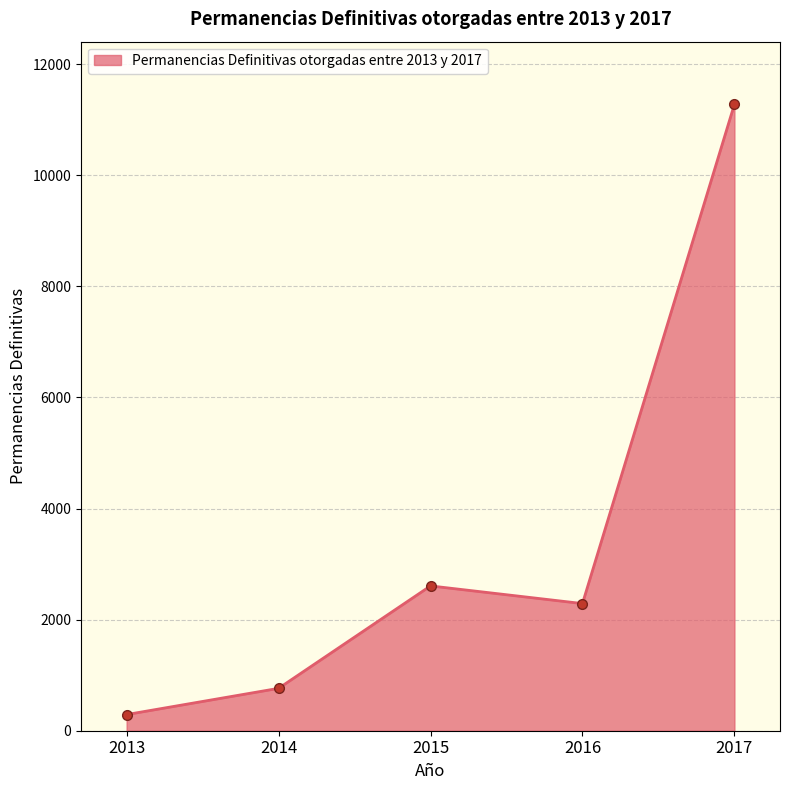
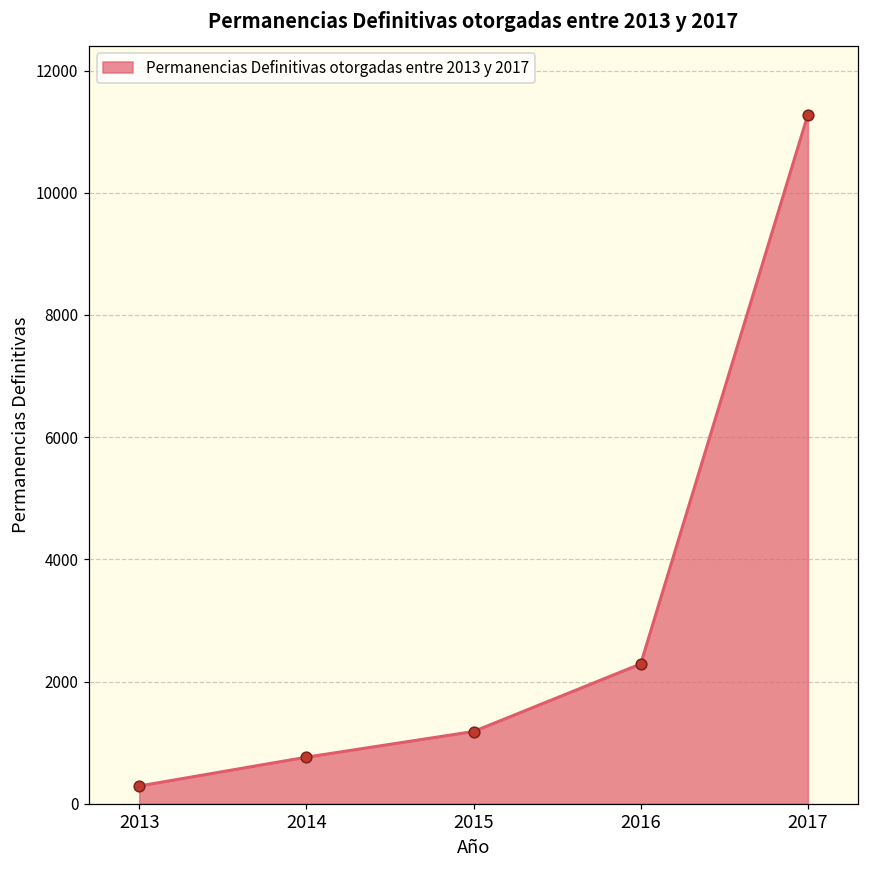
2015: 2600 -> 1200
